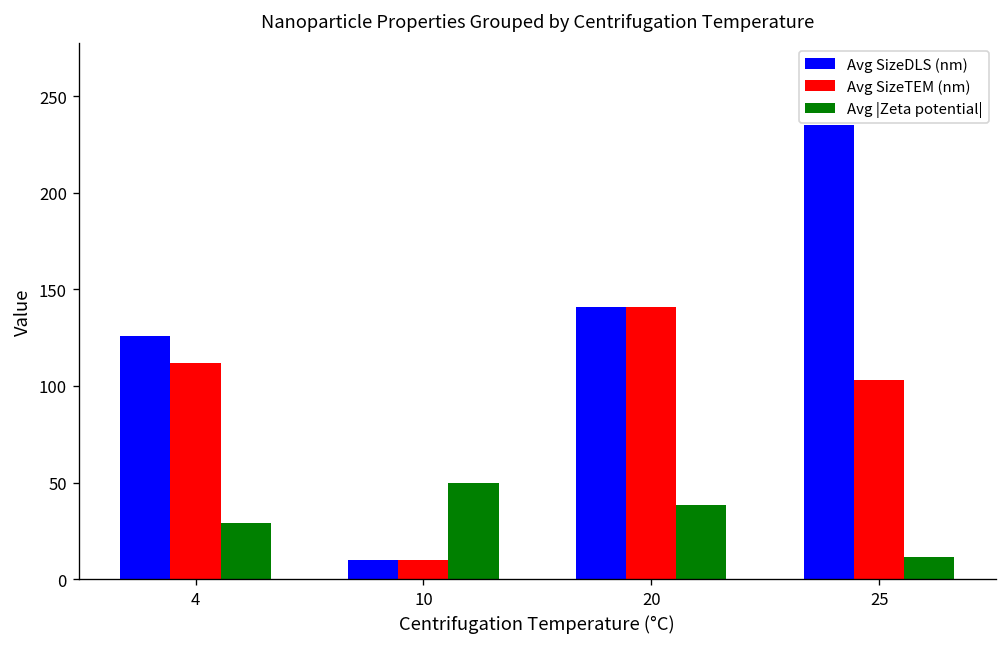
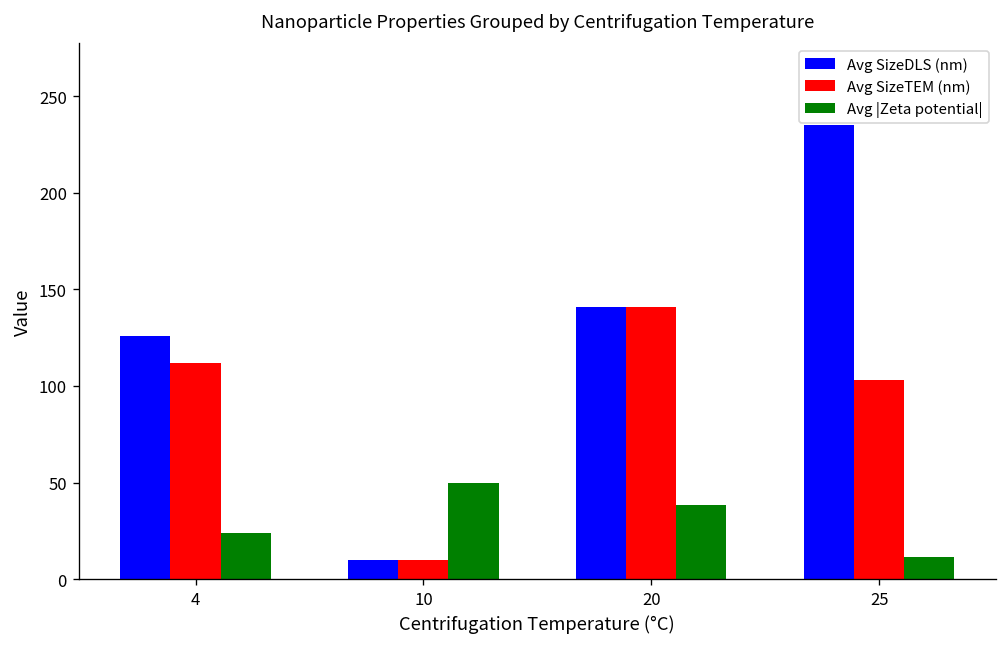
Avg |Zeta potential|, 4: 29 -> 24
